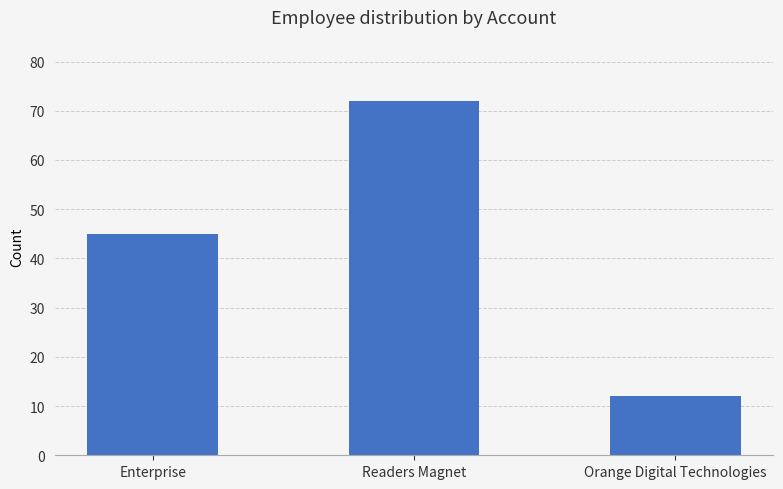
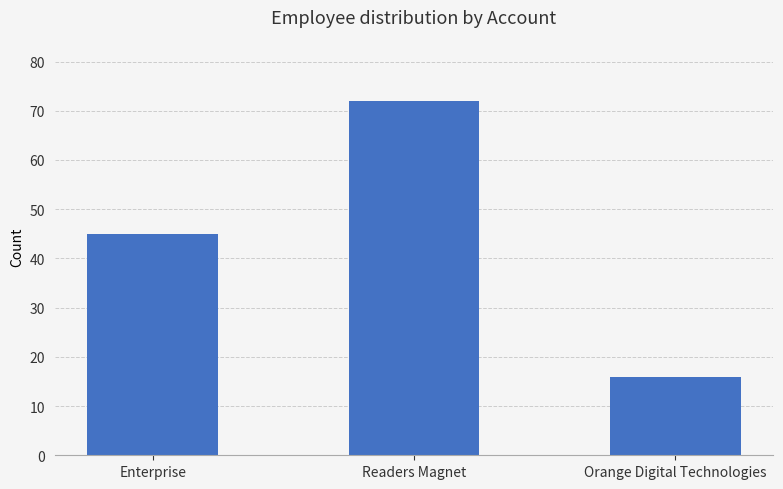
Orange Digital Technologies: 12 -> 16
